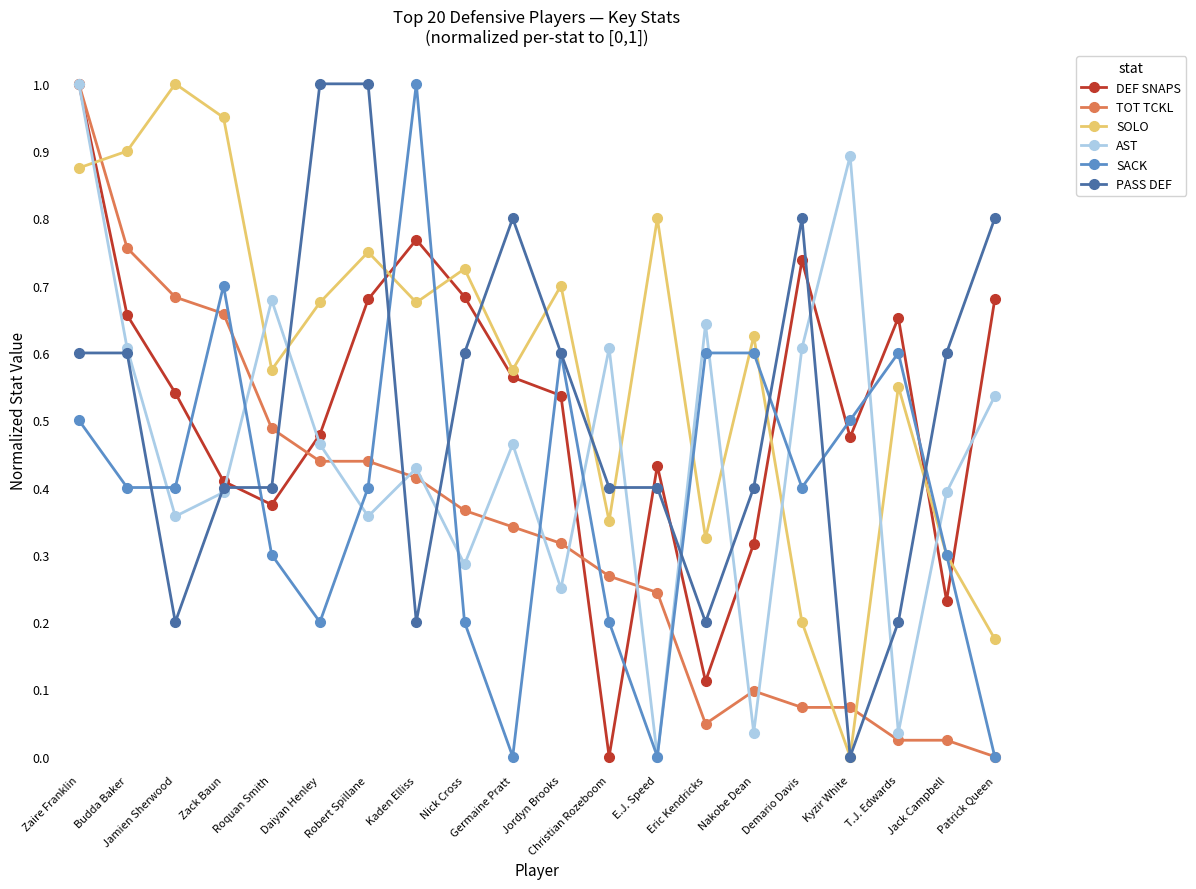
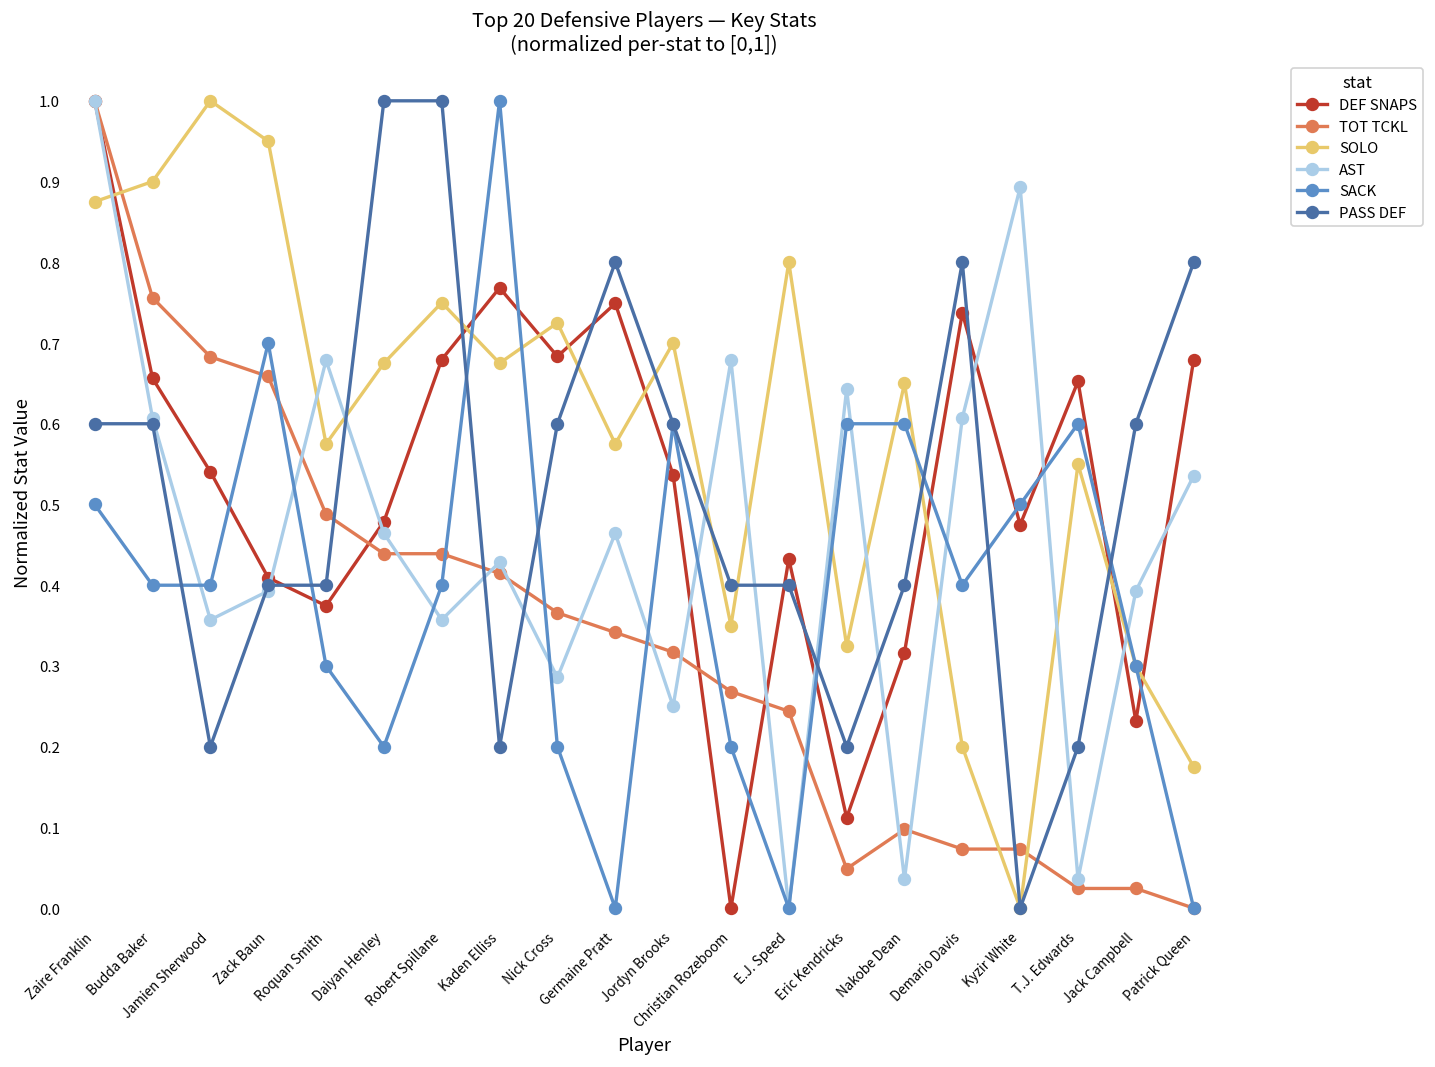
DEF SNAPS, Germaine Pratt: 0.56 -> 0.75
AST, Christian Rozeboom: 0.61 -> 0.68
SOLO, Nakobe Dean: 0.63 -> 0.65
